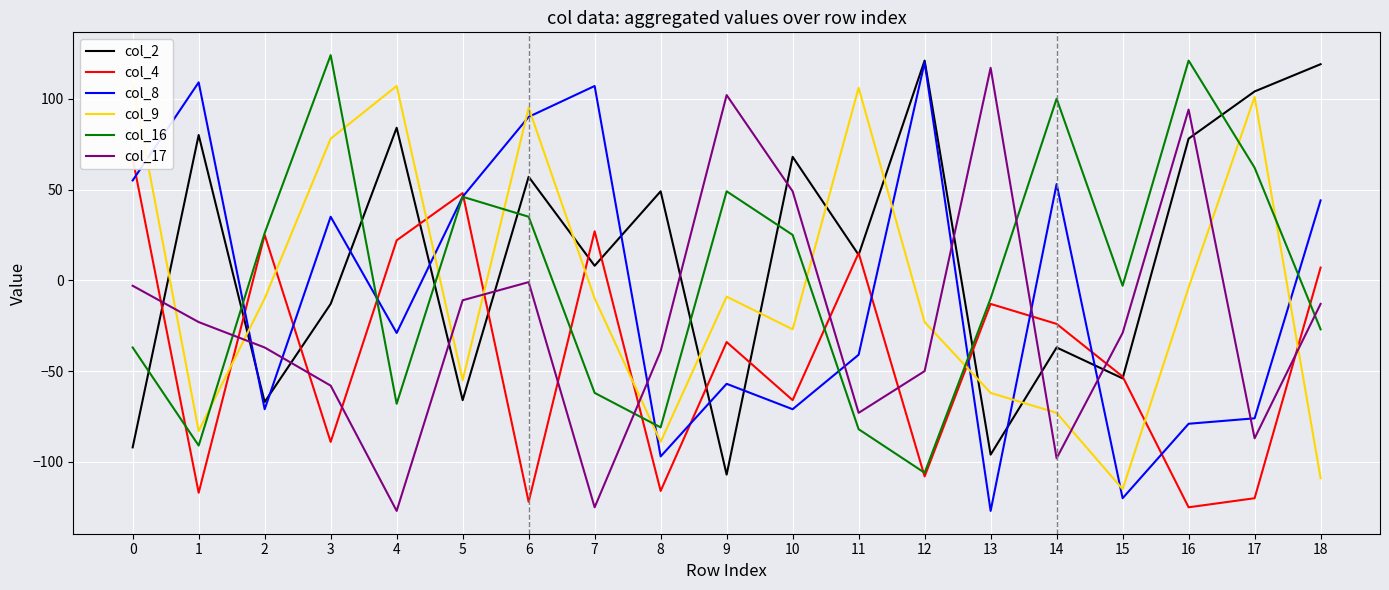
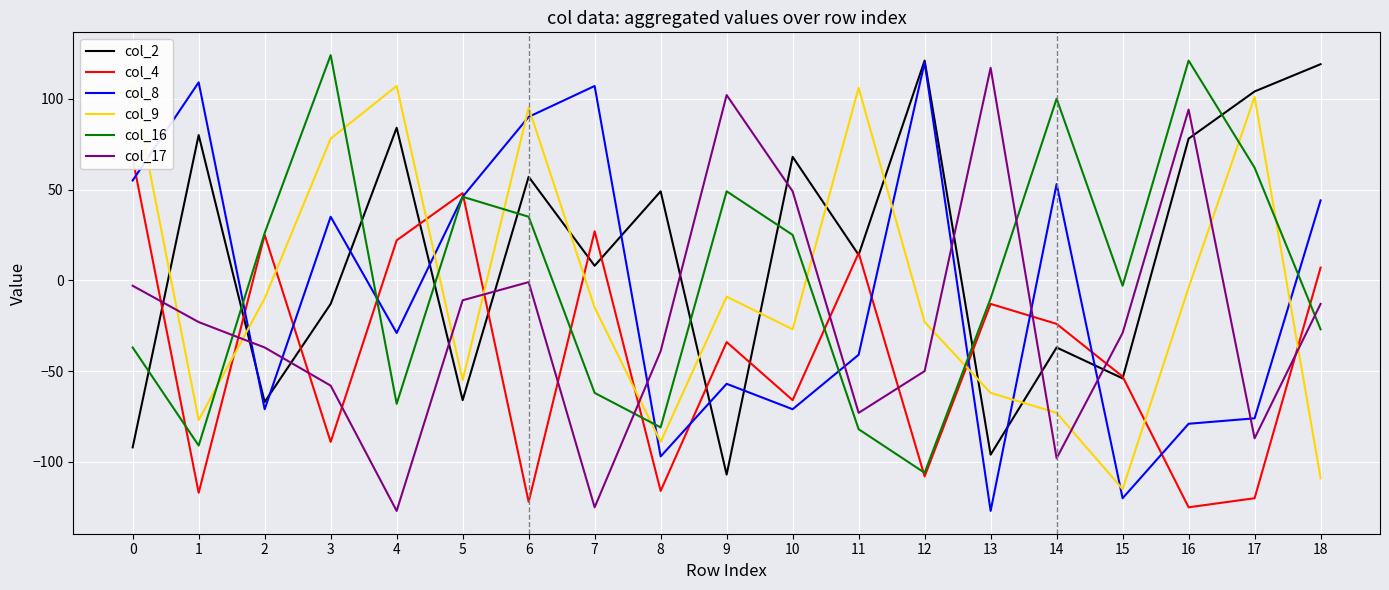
col_9, 1: -83 -> -77
col_9, 7: -10 -> -15
